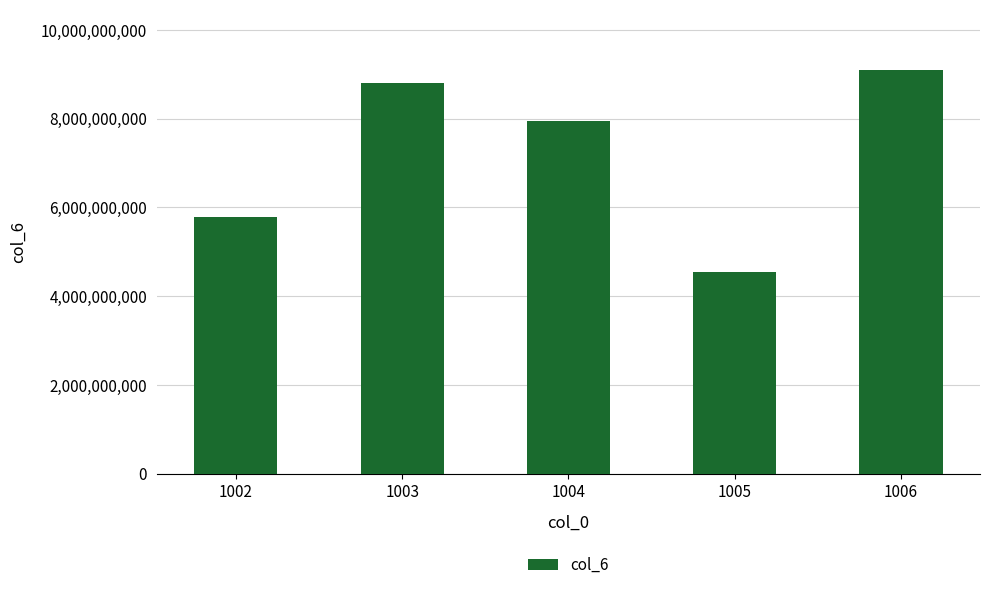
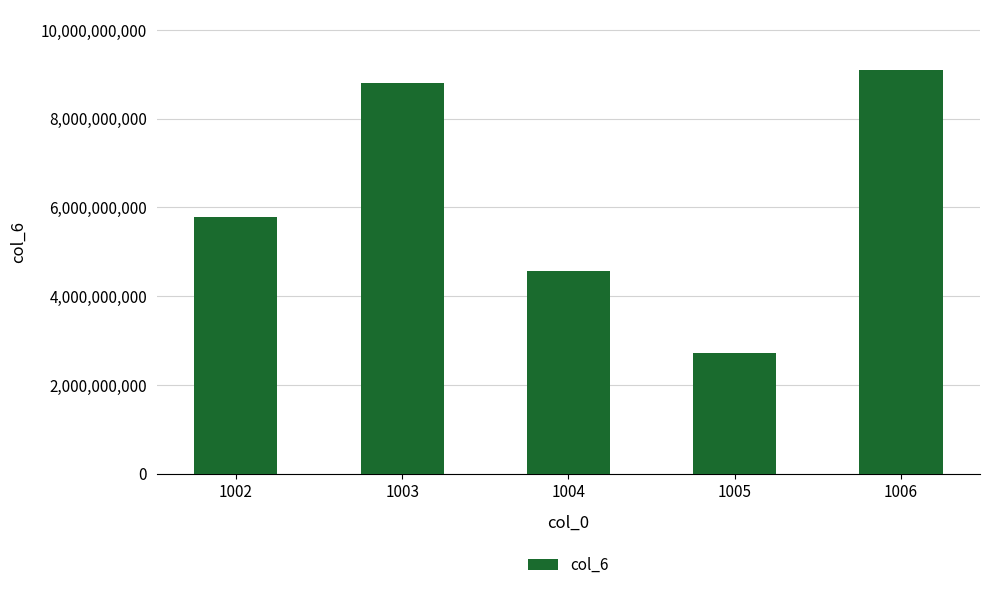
1004: 8,000,000,000 -> 4,600,000,000
1005: 4,500,000,000 -> 2,700,000,000
